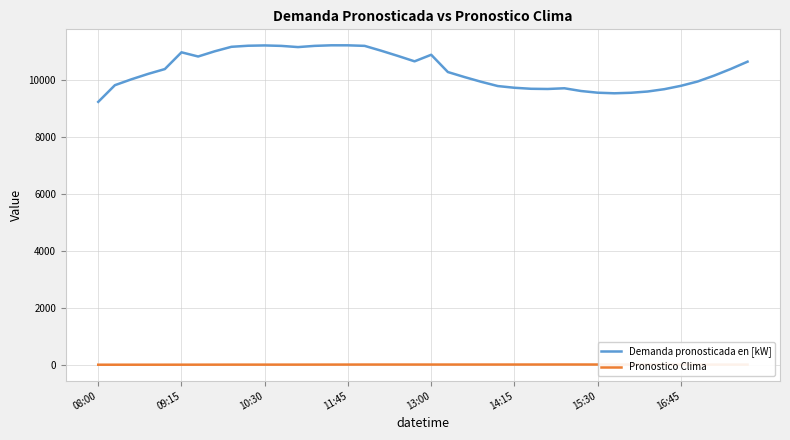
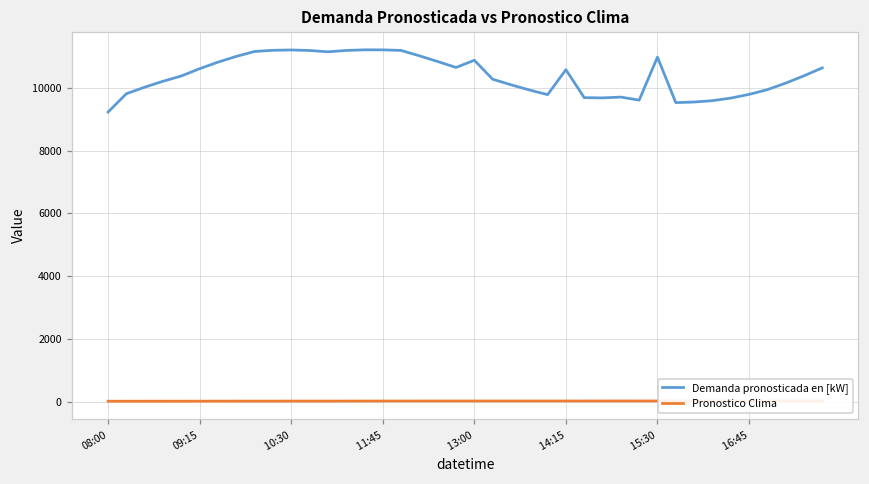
Demanda pronosticada en [kW], 09:15: 11000 -> 10600
Demanda pronosticada en [kW], 14:15: 9700 -> 10600
Demanda pronosticada en [kW], 15:30: 9500 -> 11000
